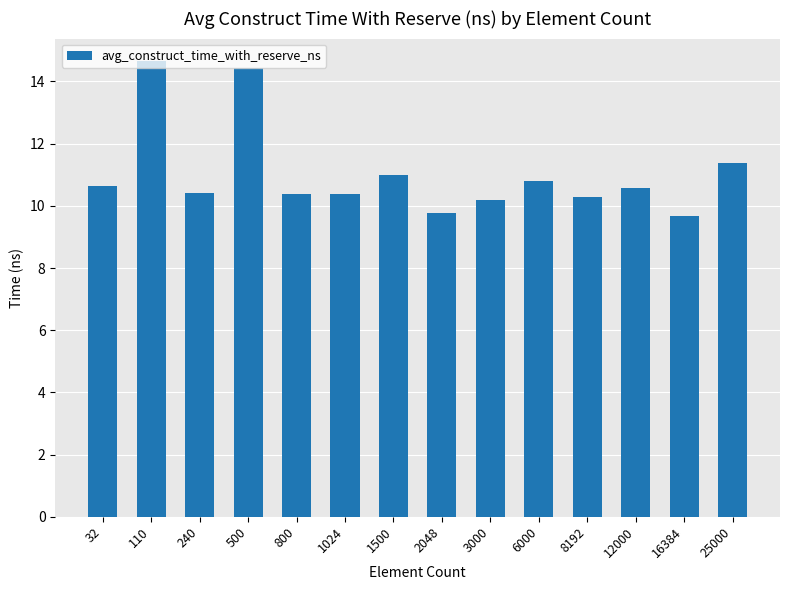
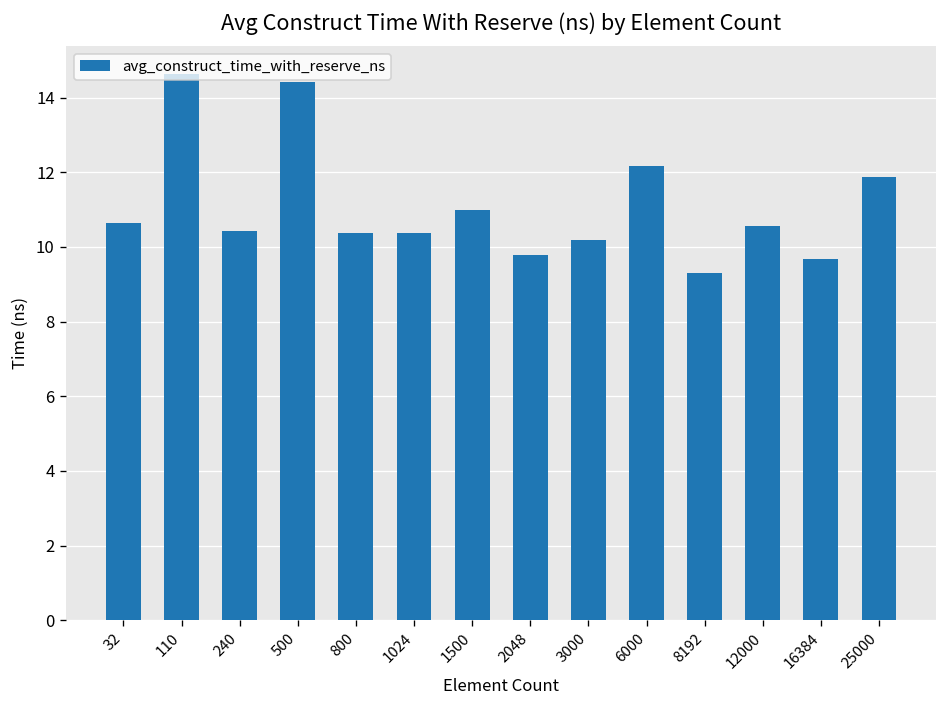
6000: 10.8 -> 12.2
8192: 10.3 -> 9.3
25000: 11.4 -> 11.9
